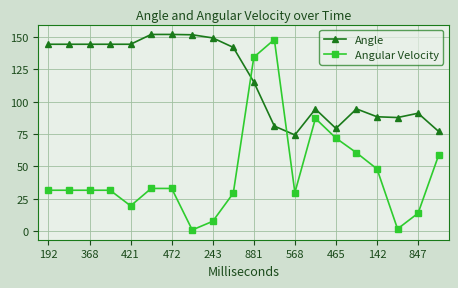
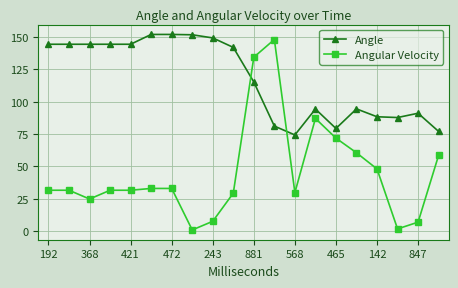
Angular Velocity, 368: 32 -> 25
Angular Velocity, 421: 20 -> 32
Angular Velocity, 847: 14 -> 7
